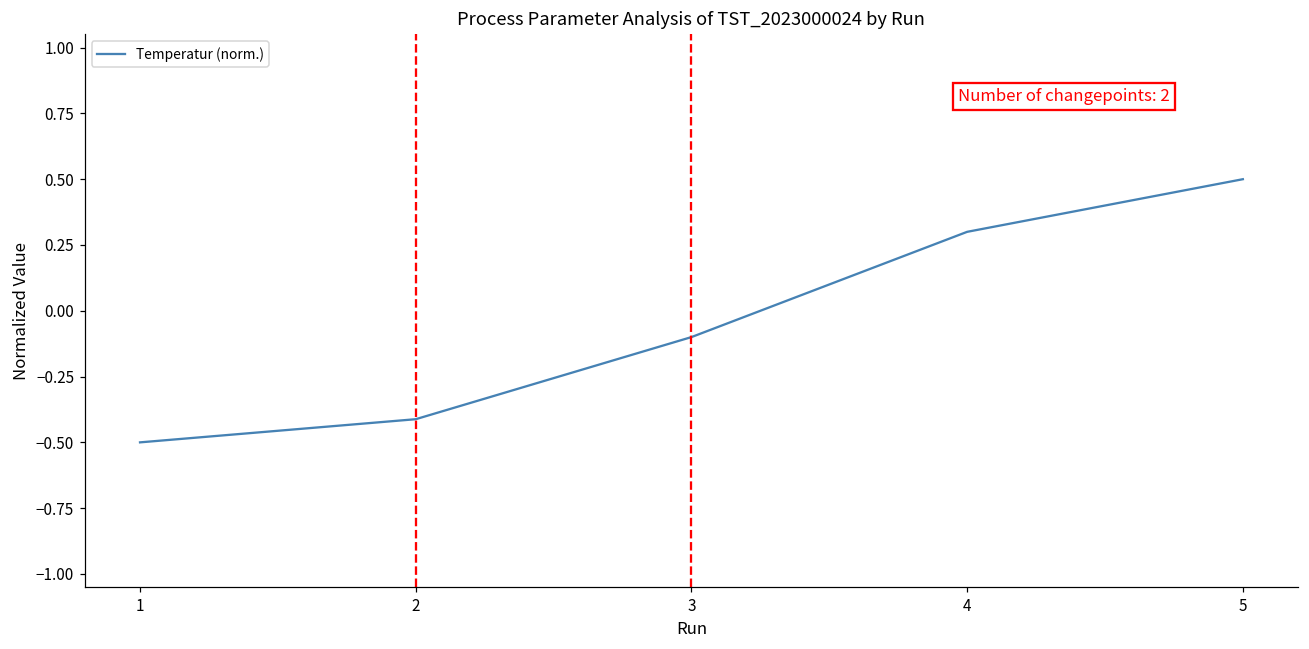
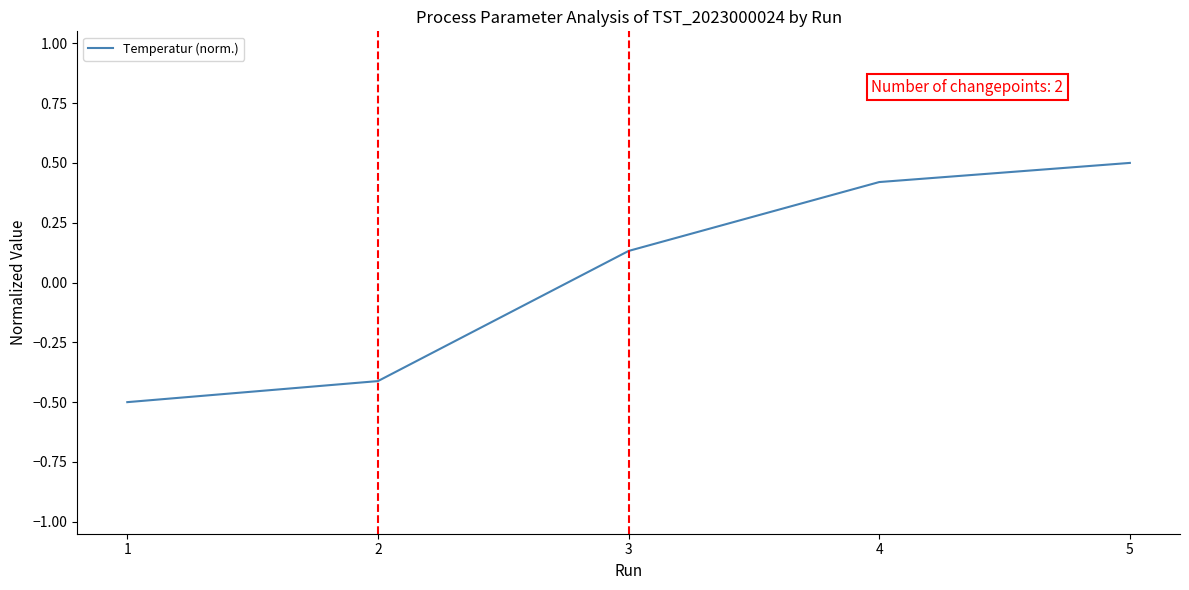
3: -0.10 -> 0.13
4: 0.30 -> 0.42
